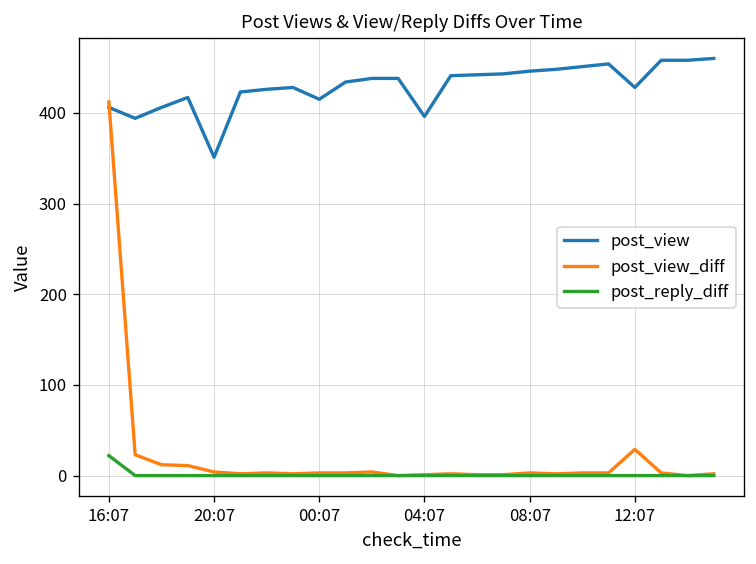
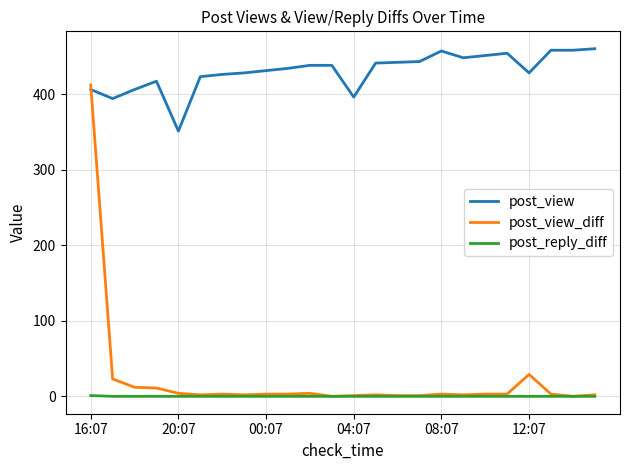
post_reply_diff, 16:07: 20 -> 0
post_view, 00:07: 420 -> 430
post_view, 08:07: 450 -> 460
